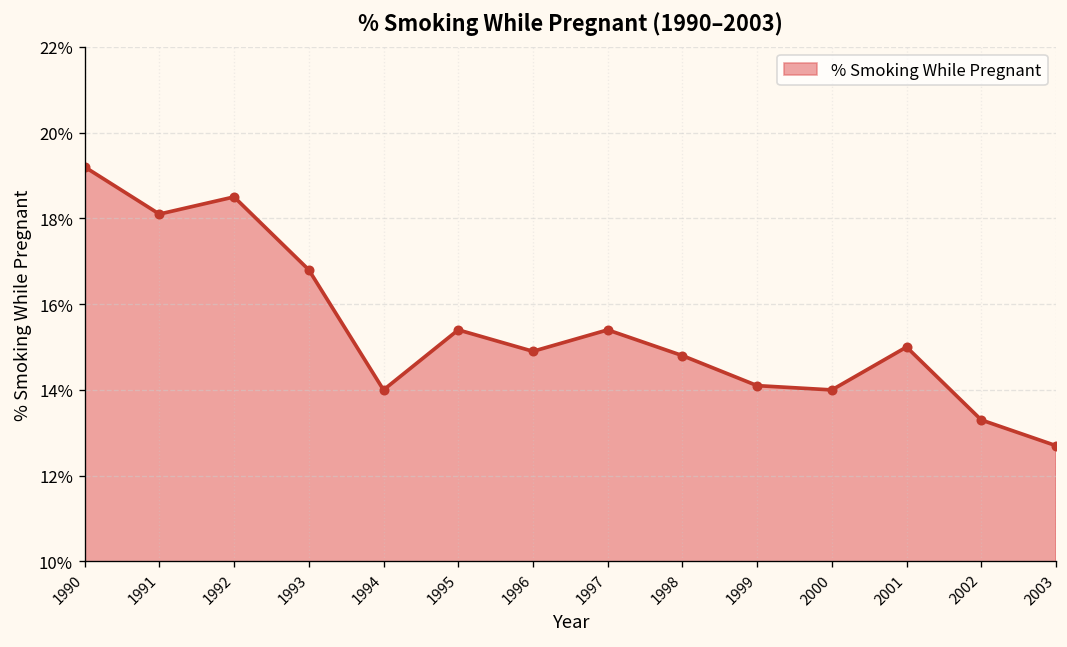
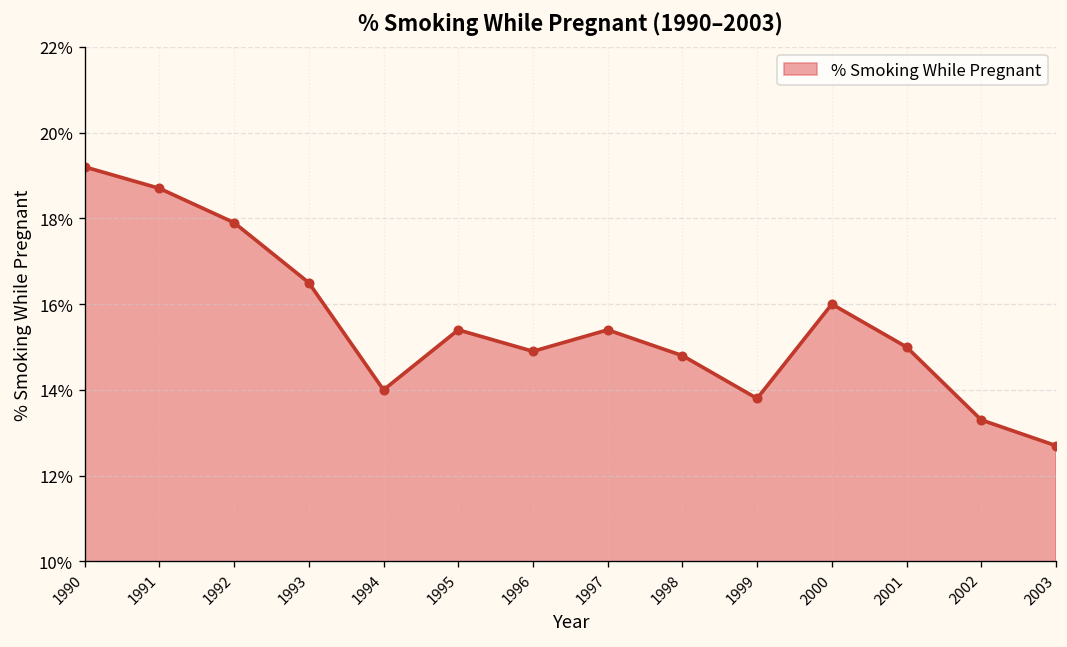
1991: 18.1% -> 18.7%
1992: 18.5% -> 17.9%
1993: 16.8% -> 16.5%
1999: 14.1% -> 13.8%
2000: 14.0% -> 16.0%
